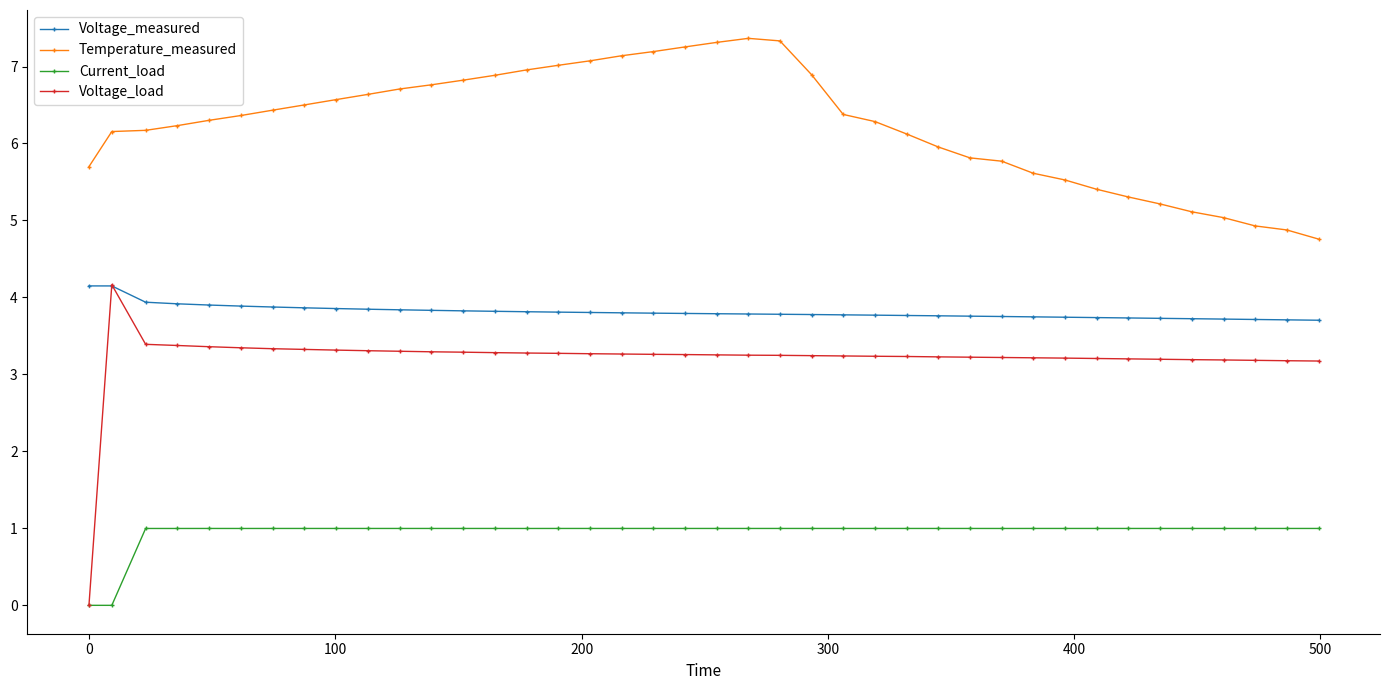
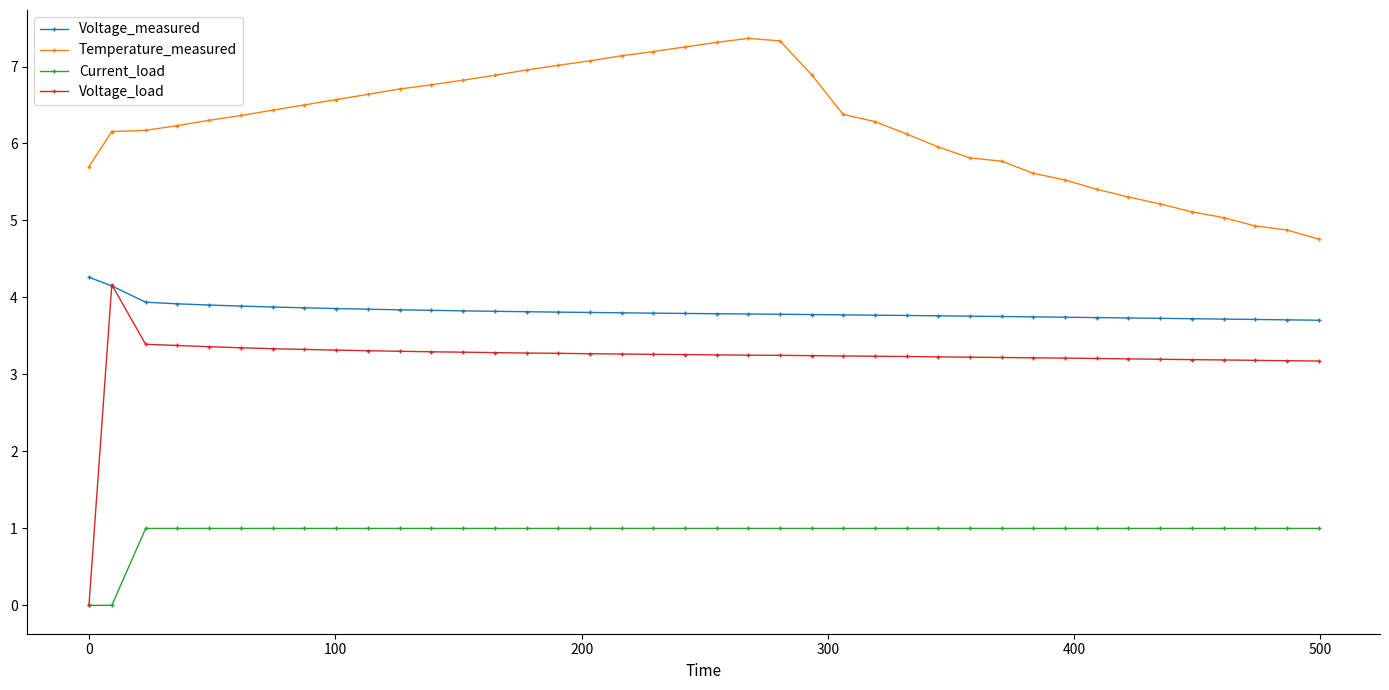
Voltage_measured, 0: 4.1 -> 4.3
